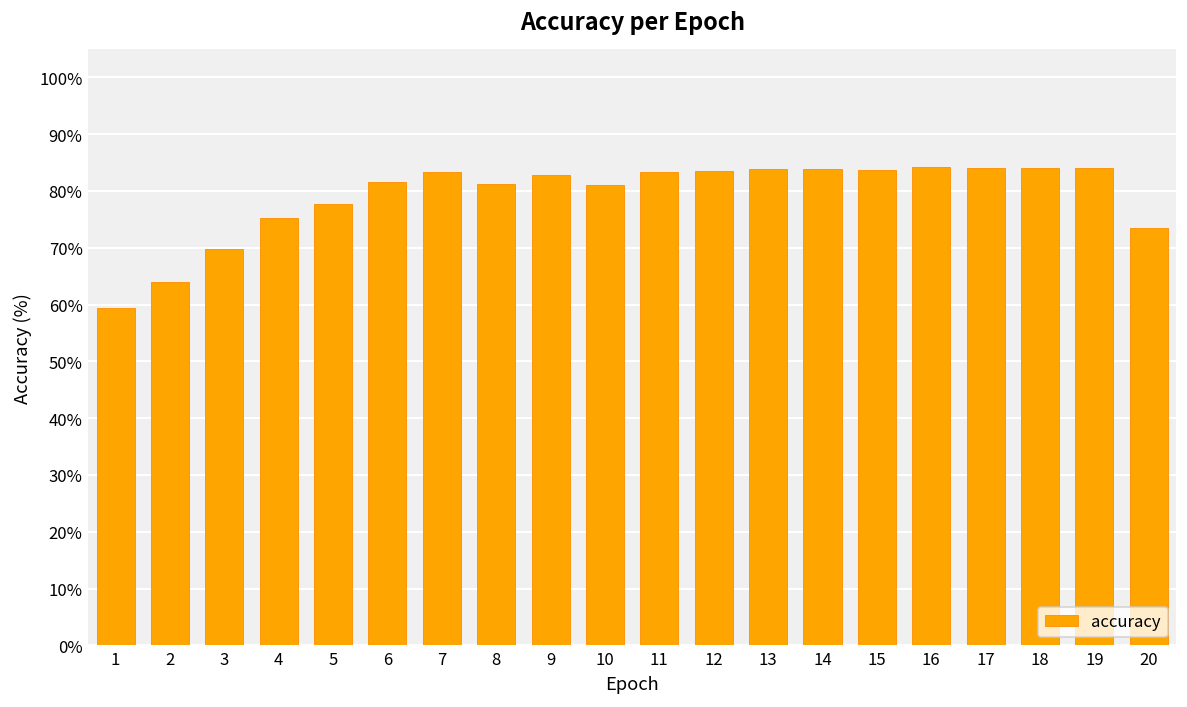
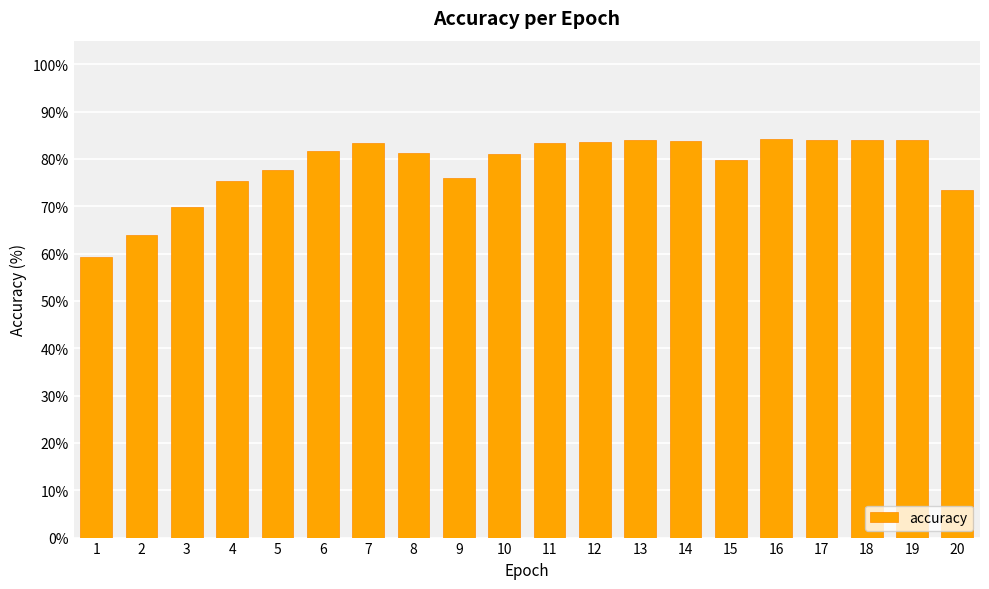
9: 83% -> 76%
15: 84% -> 80%
